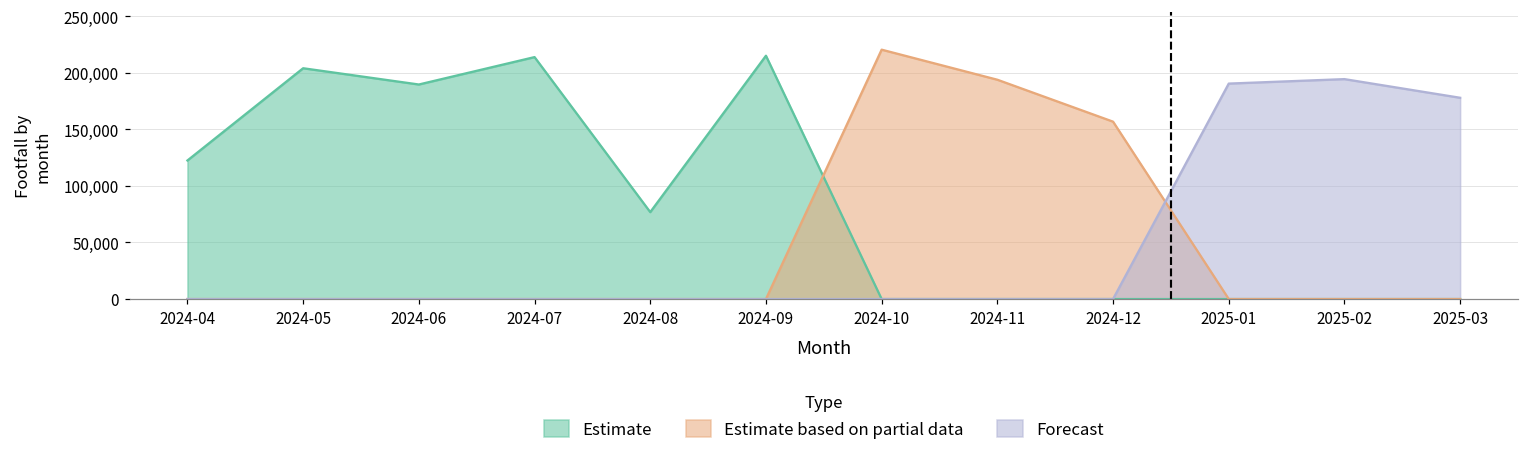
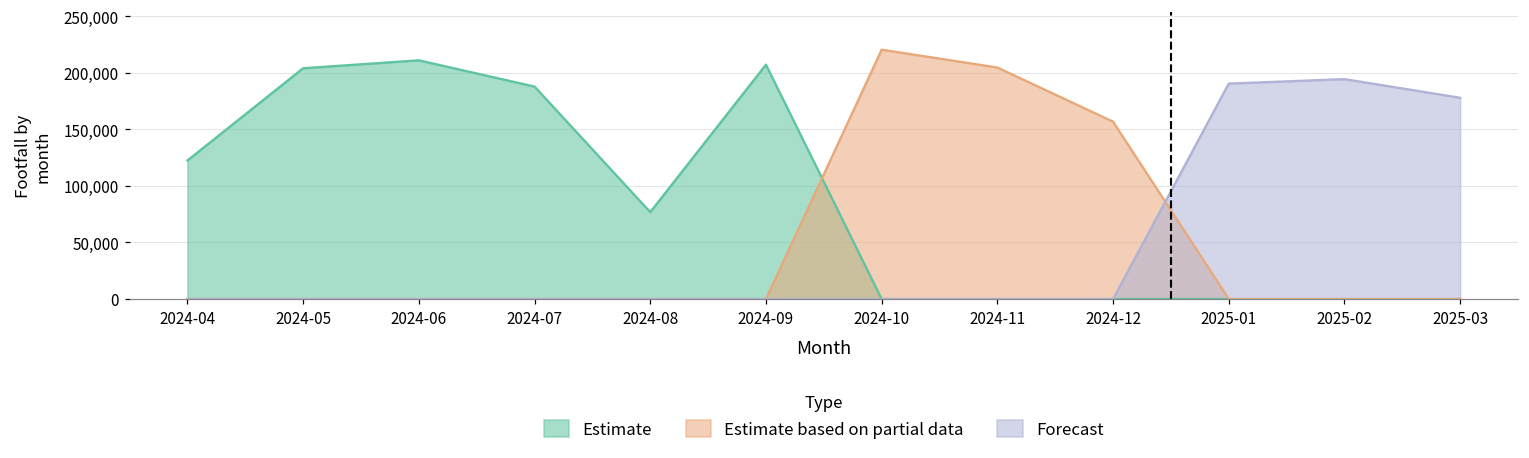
Estimate, 2024-06: 190,000 -> 211,000
Estimate, 2024-07: 214,000 -> 188,000
Estimate, 2024-09: 215,000 -> 207,000
Estimate based on partial data, 2024-11: 194,000 -> 205,000
